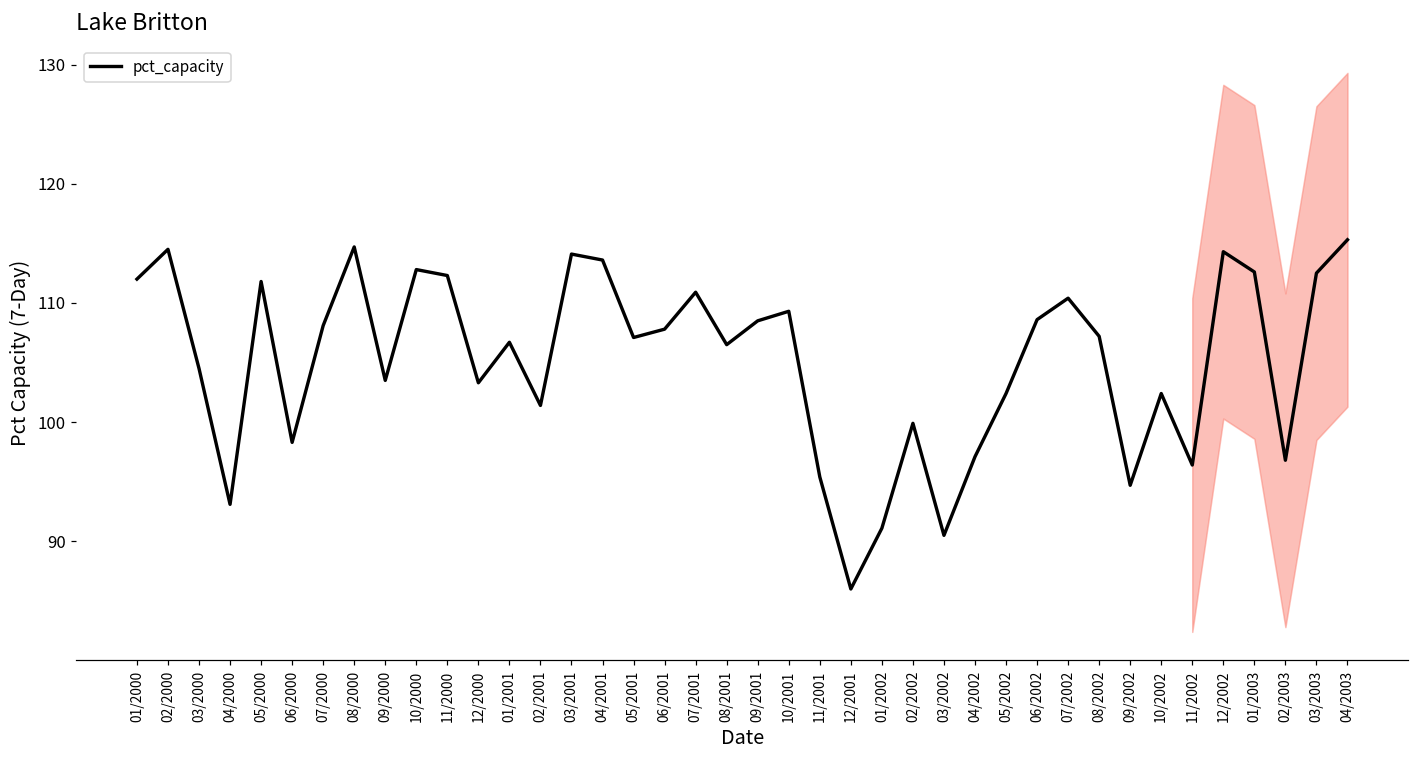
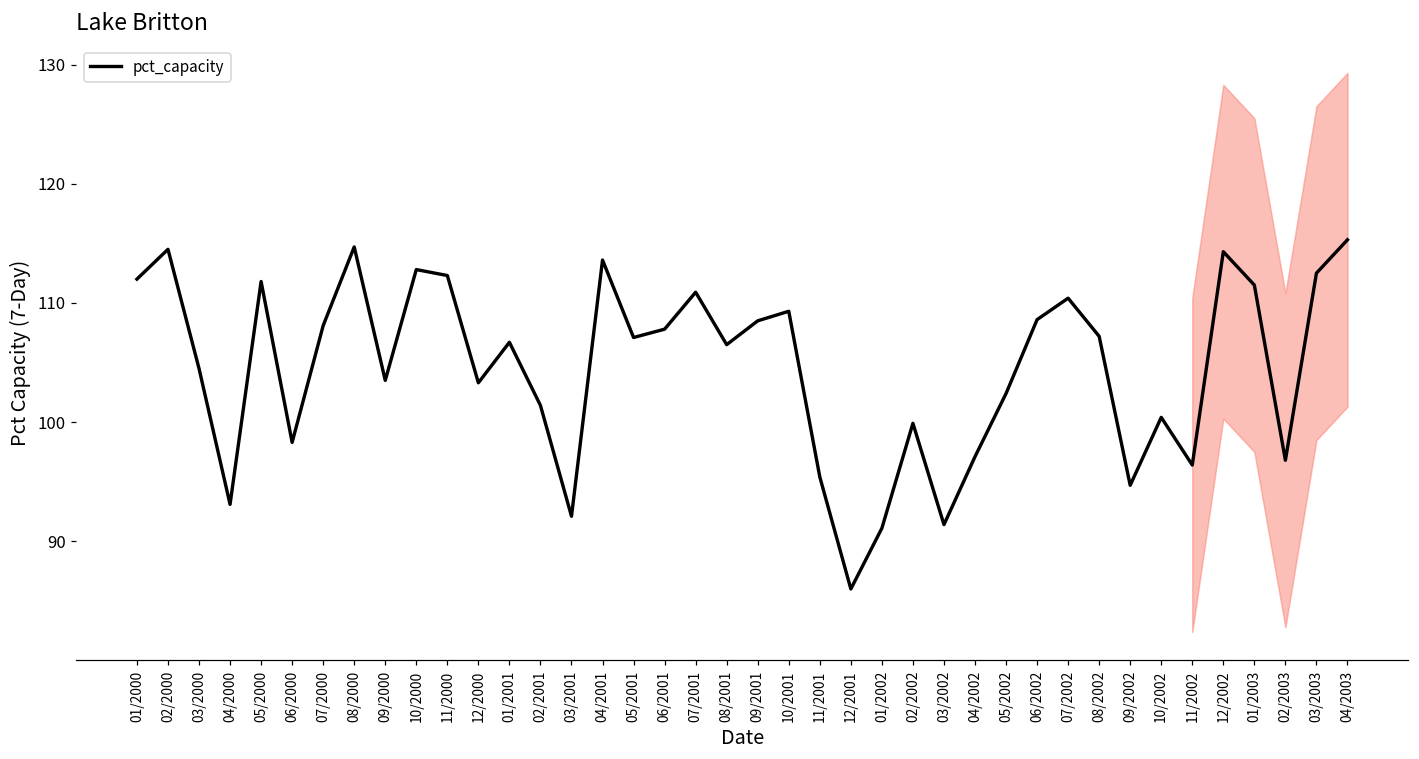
pct_capacity, 03/2001: 114.1 -> 92.1
pct_capacity, 03/2002: 90.5 -> 91.4
pct_capacity, 10/2002: 102.4 -> 100.4
pct_capacity, 01/2003: 112.6 -> 111.5
